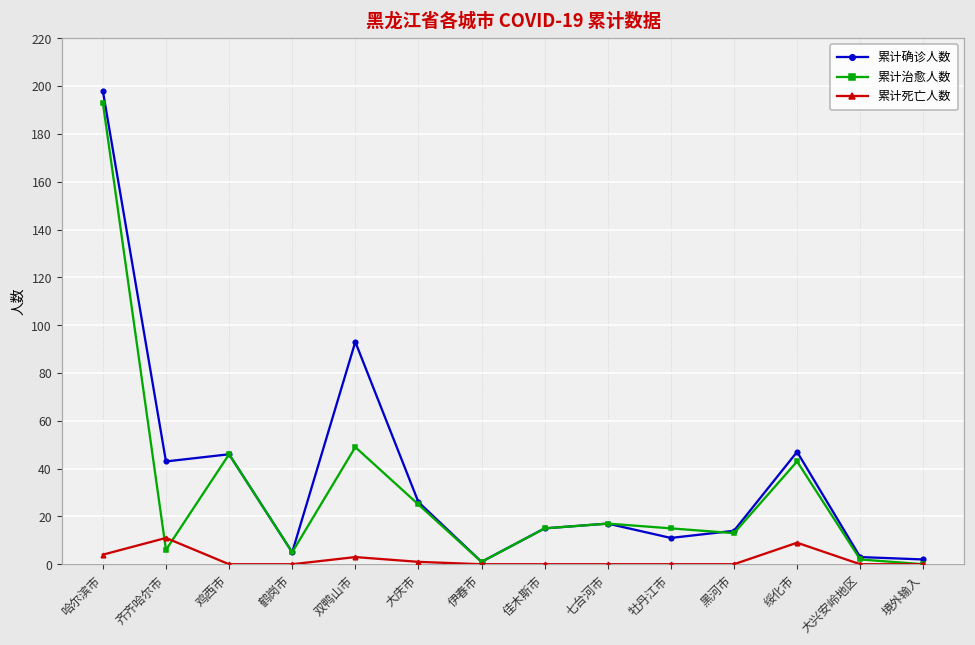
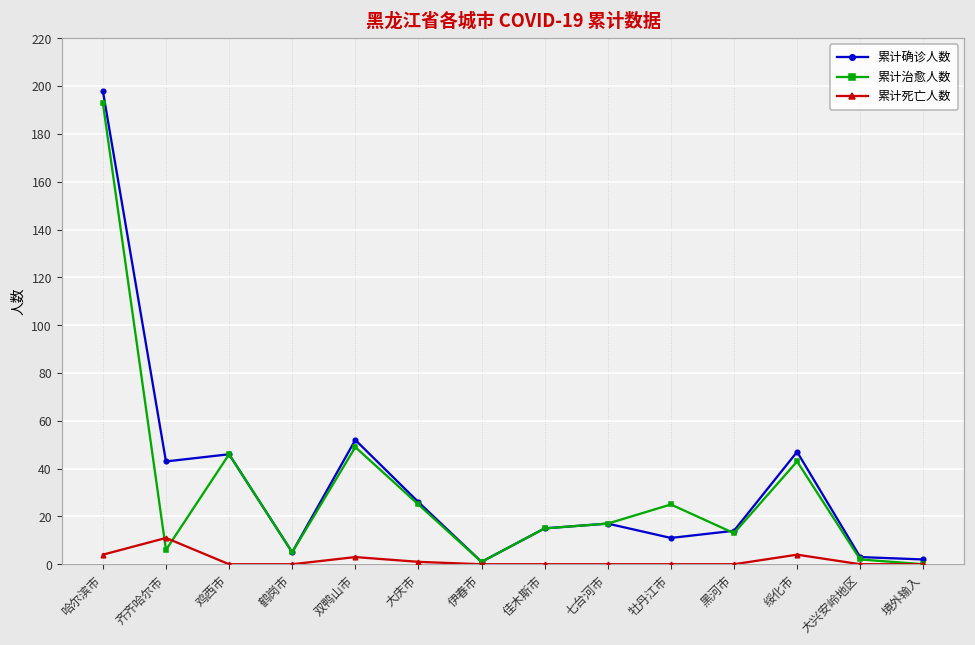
累计确诊人数, 双鸭山市: 93 -> 52
累计治愈人数, 牡丹江市: 15 -> 25
累计死亡人数, 绥化市: 9 -> 4
